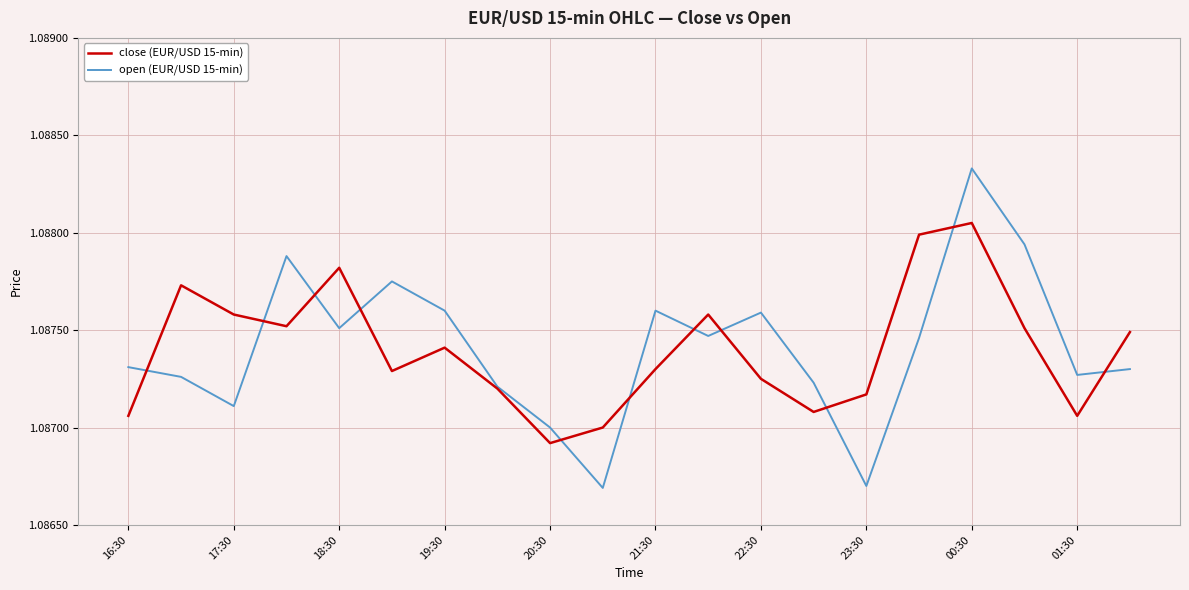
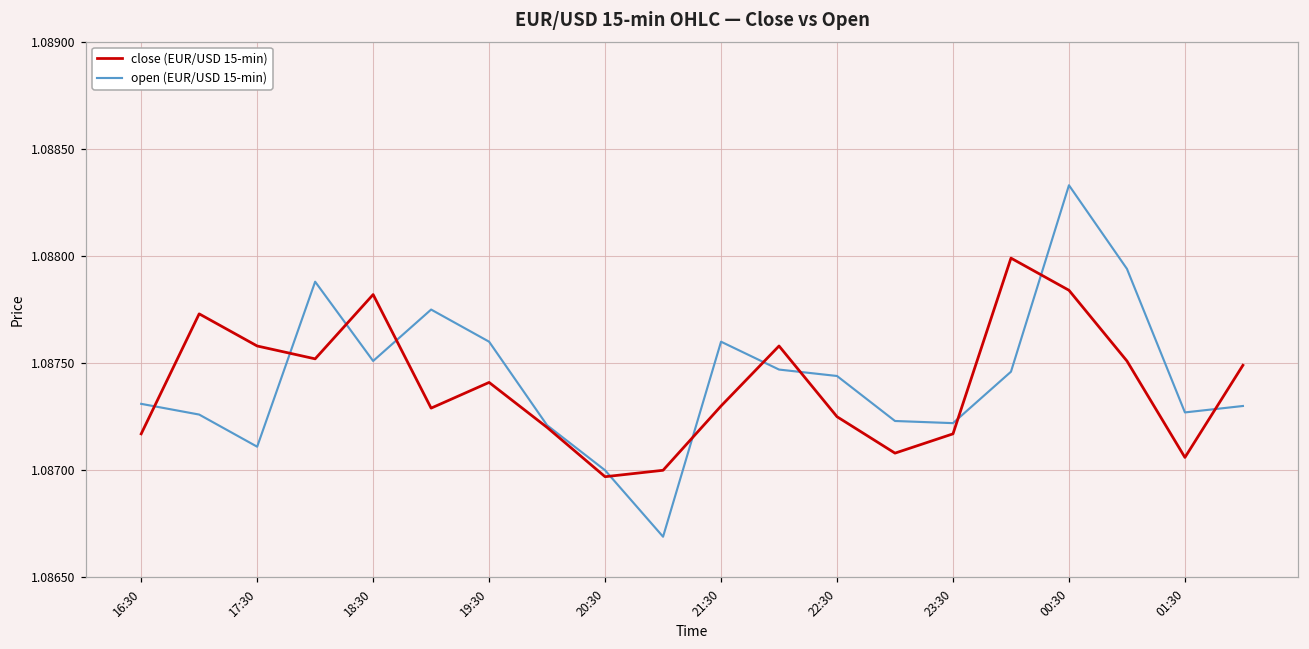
close (EUR/USD 15-min), 16:30: 1.08706 -> 1.08717
close (EUR/USD 15-min), 20:30: 1.08692 -> 1.08697
open (EUR/USD 15-min), 22:30: 1.08759 -> 1.08744
open (EUR/USD 15-min), 23:30: 1.08670 -> 1.08722
close (EUR/USD 15-min), 00:30: 1.08805 -> 1.08784
